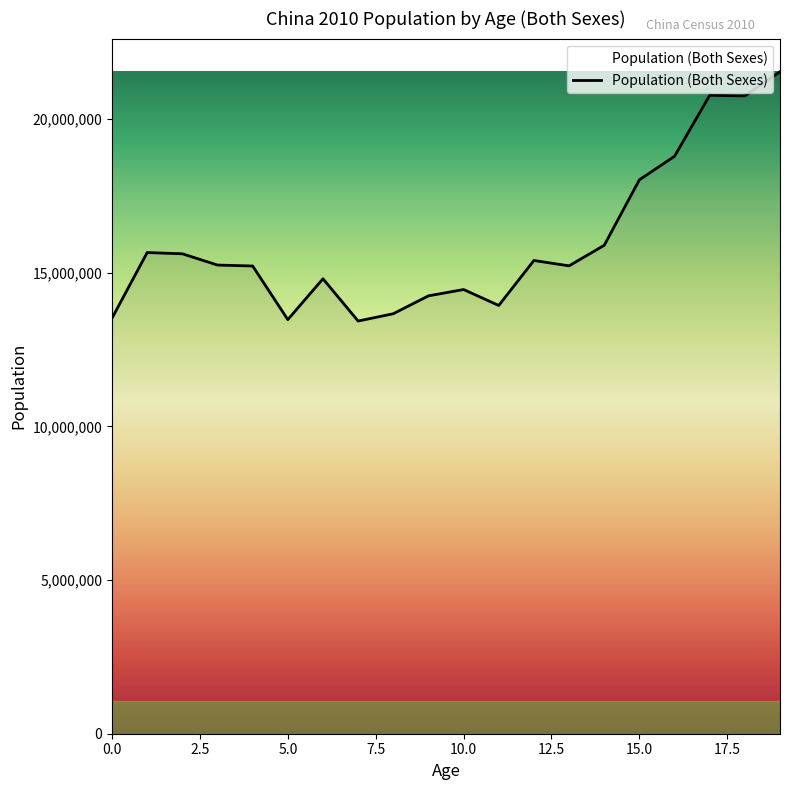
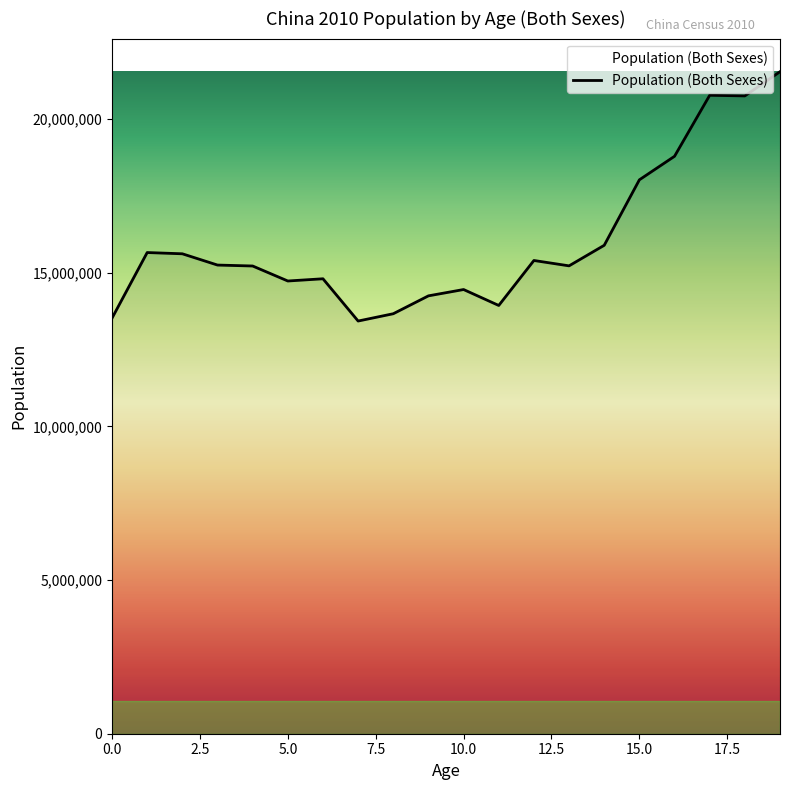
5.0: 13,500,000 -> 14,700,000
